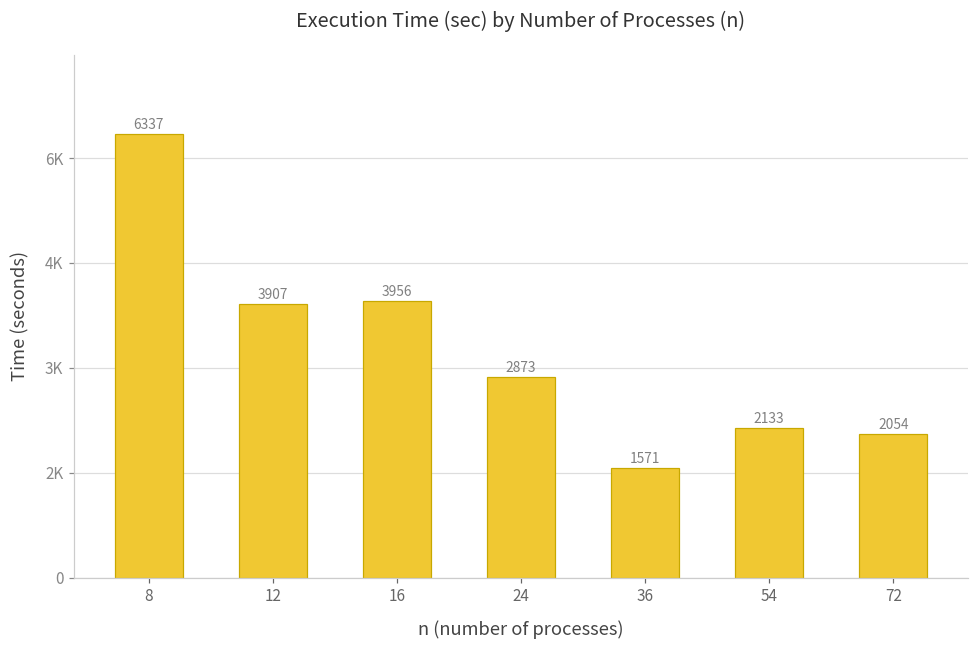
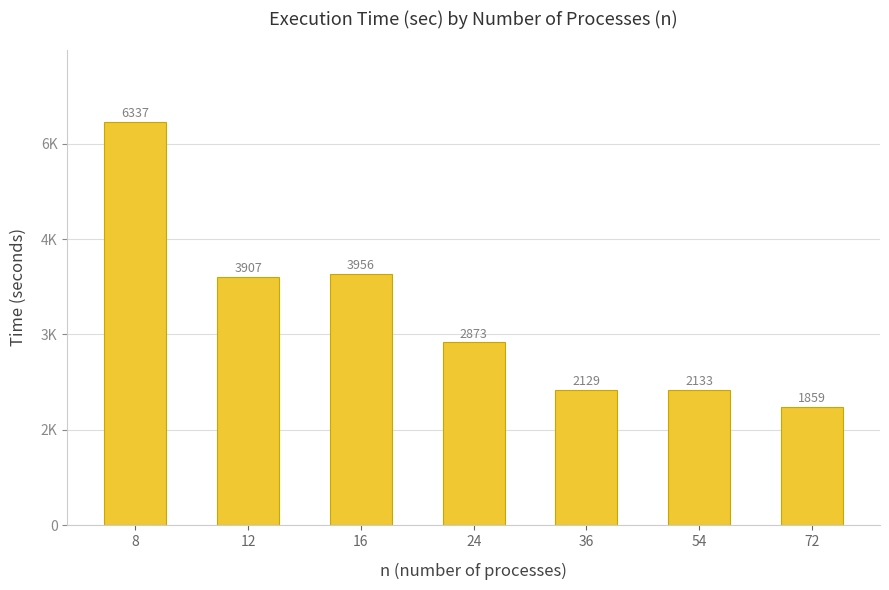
36: 1571 -> 2129
72: 2054 -> 1859
